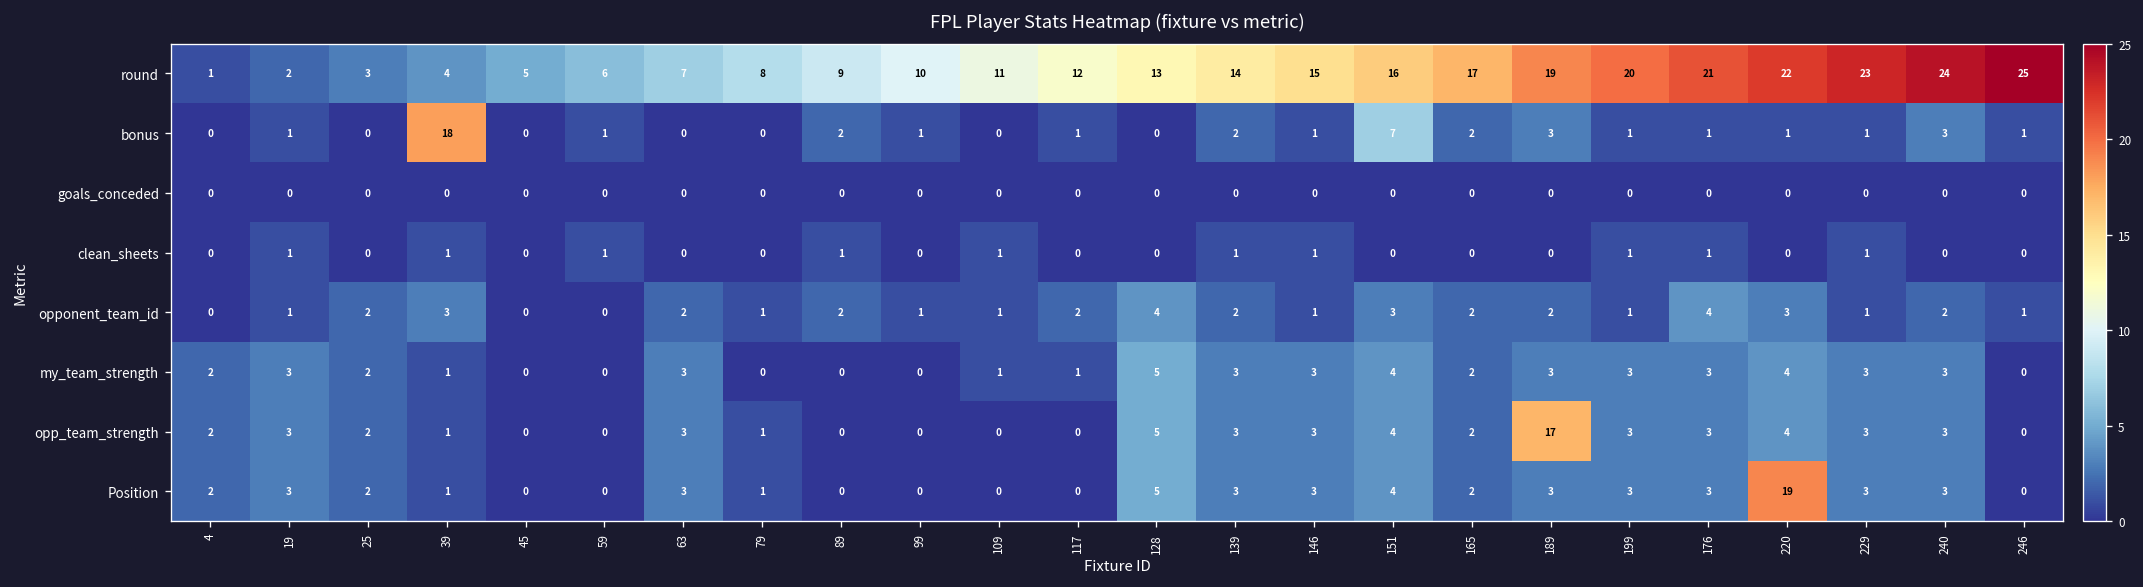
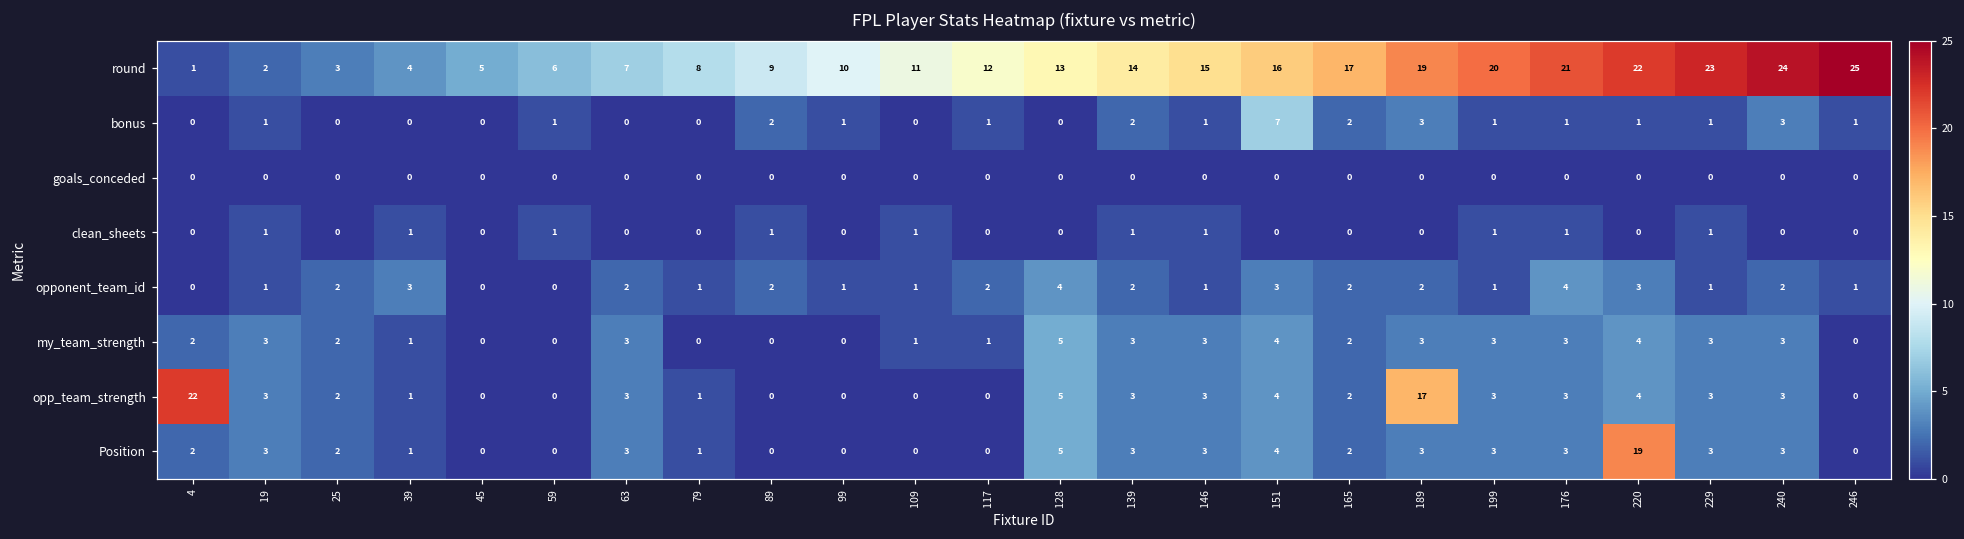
bonus, 39: 18 -> 0
opp_team_strength, 4: 2 -> 22
